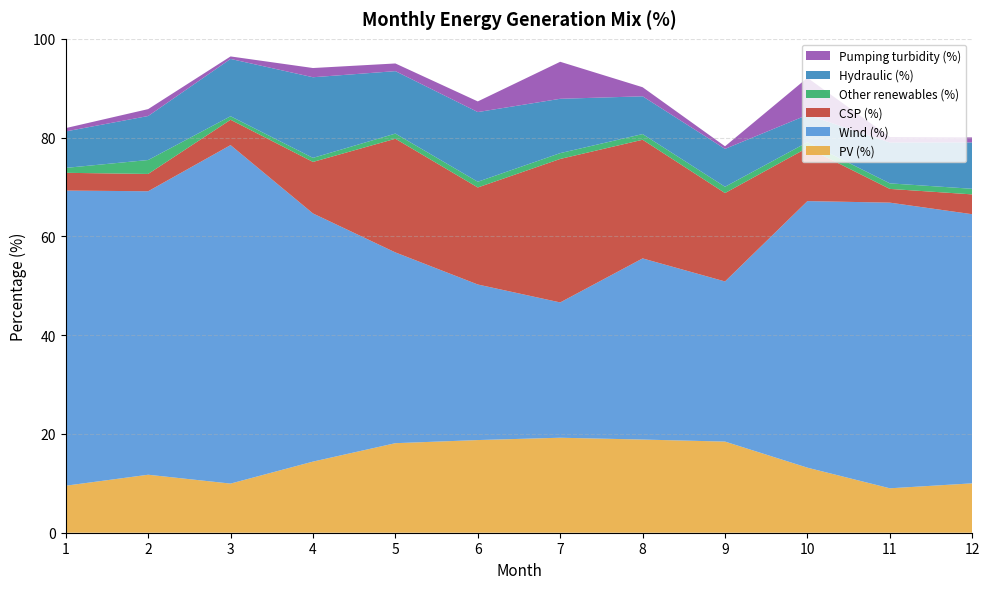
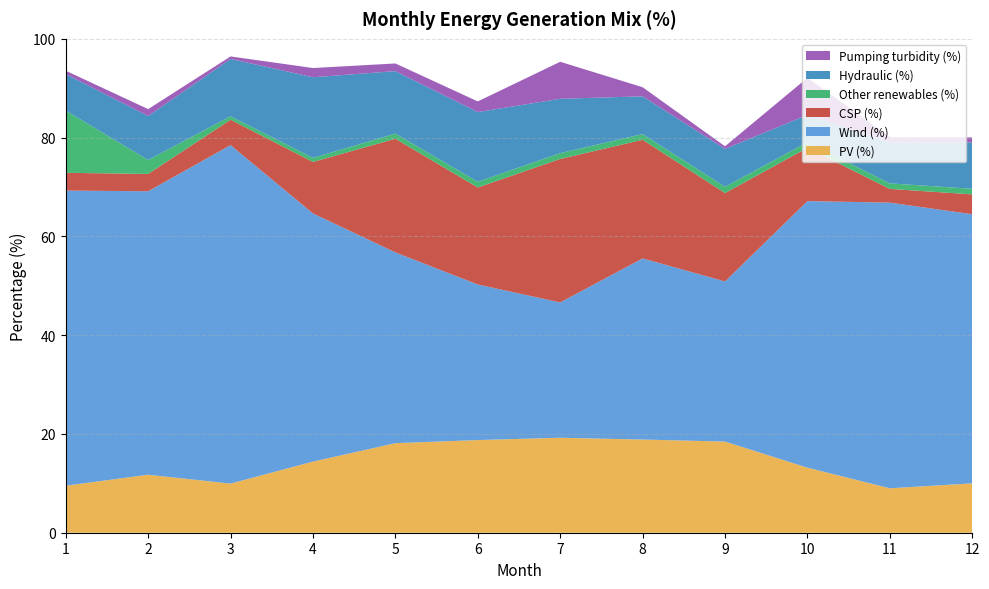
Other renewables (%), 1: 1 -> 13
